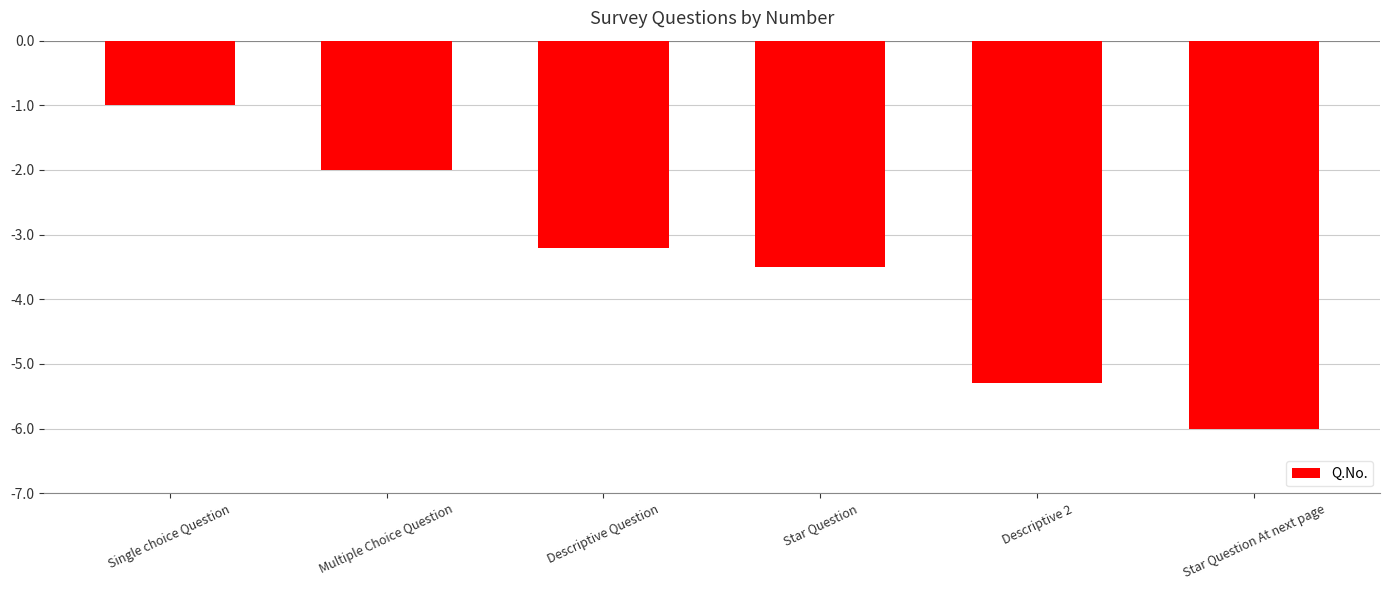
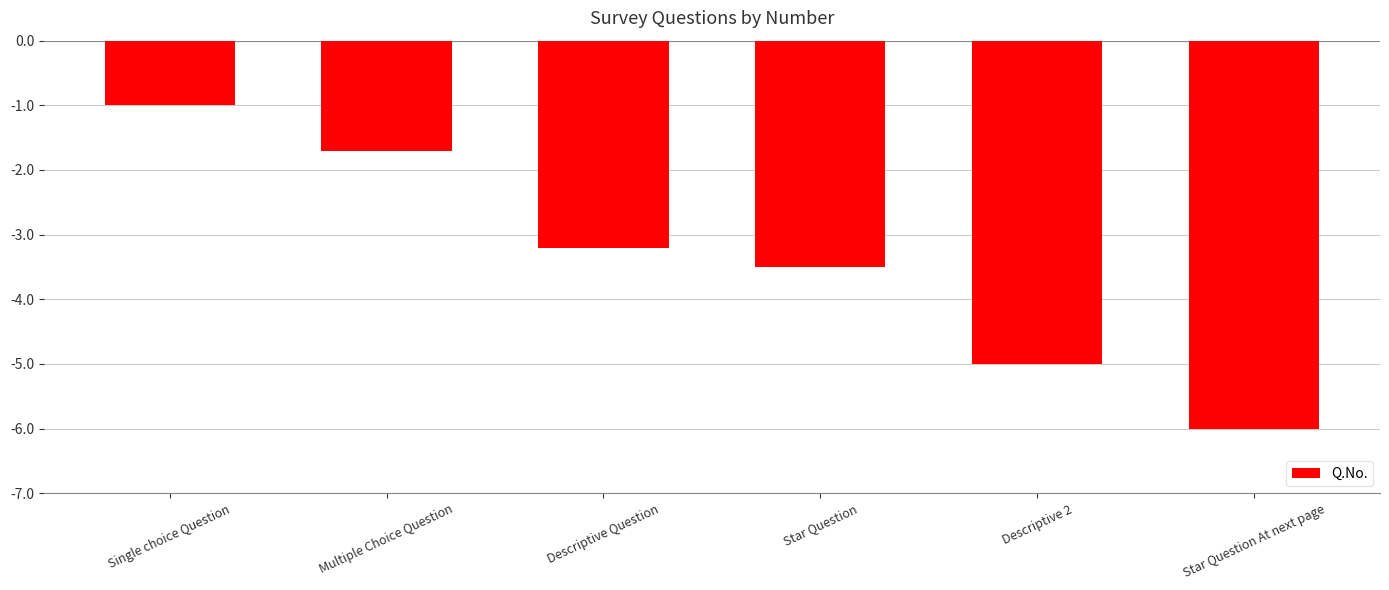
Multiple Choice Question: -2.0 -> -1.7
Descriptive 2: -5.3 -> -5.0
